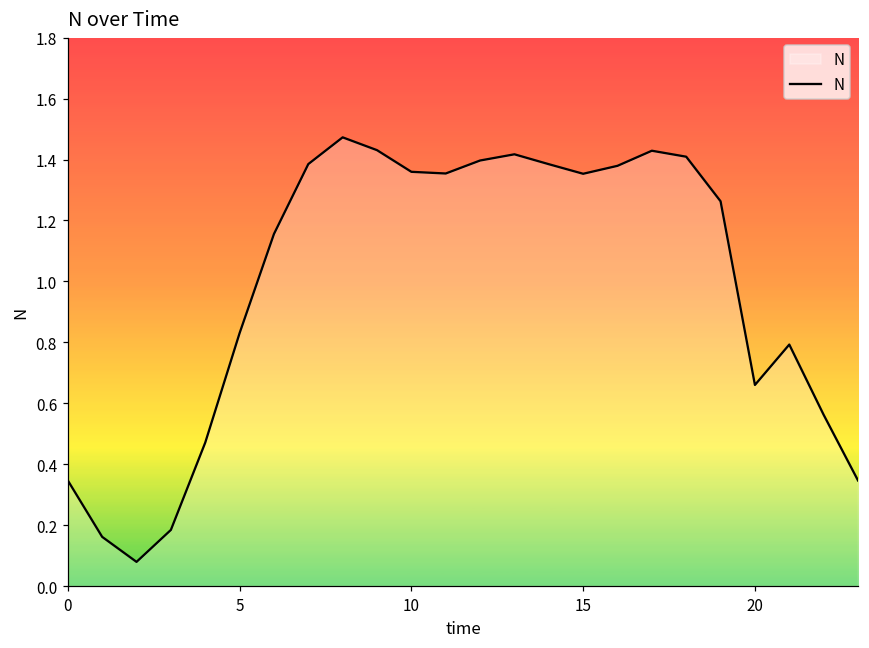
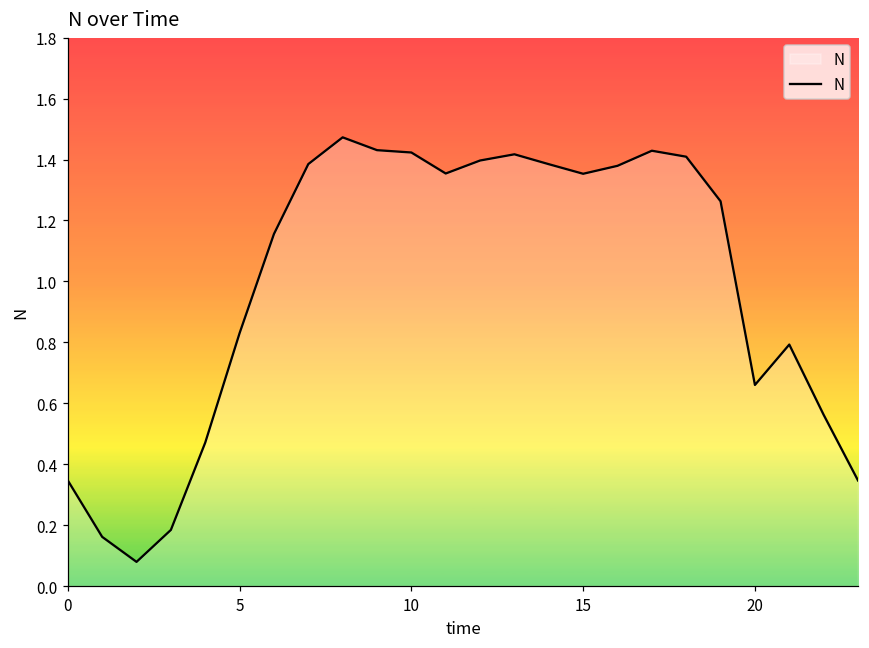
10: 1.36 -> 1.42
